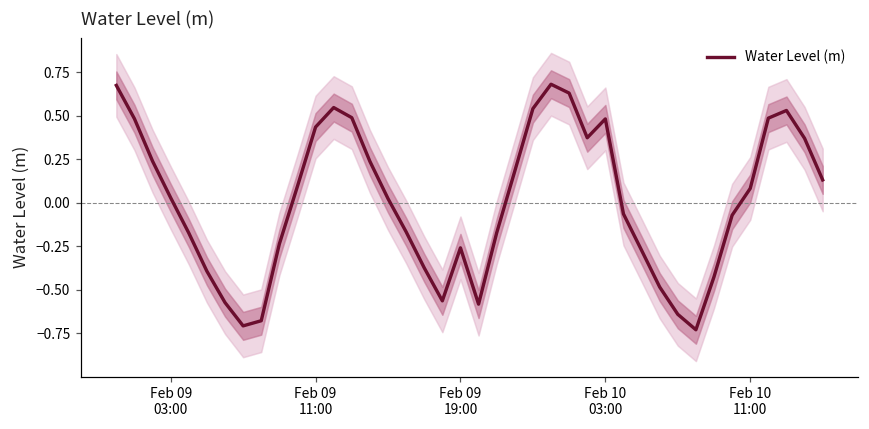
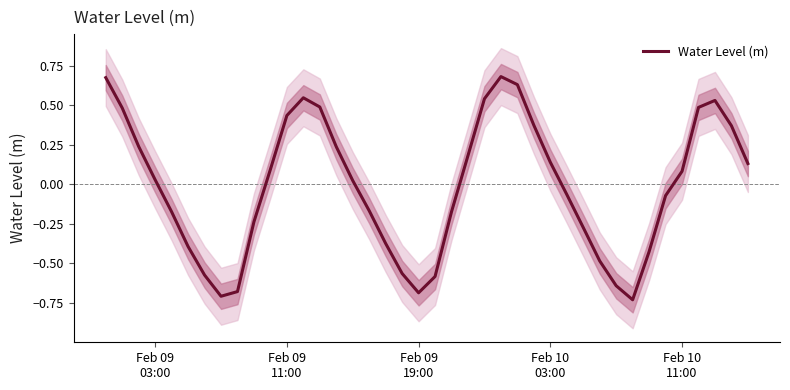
Water Level (m), Feb 09 19:00: -0.26 -> -0.69
Water Level (m), Feb 10 03:00: 0.48 -> 0.14
